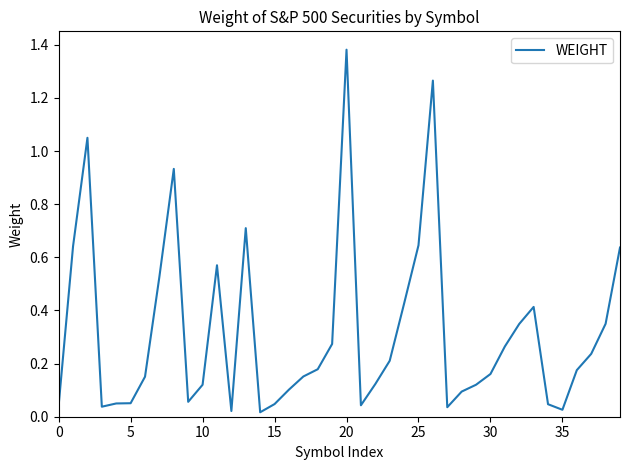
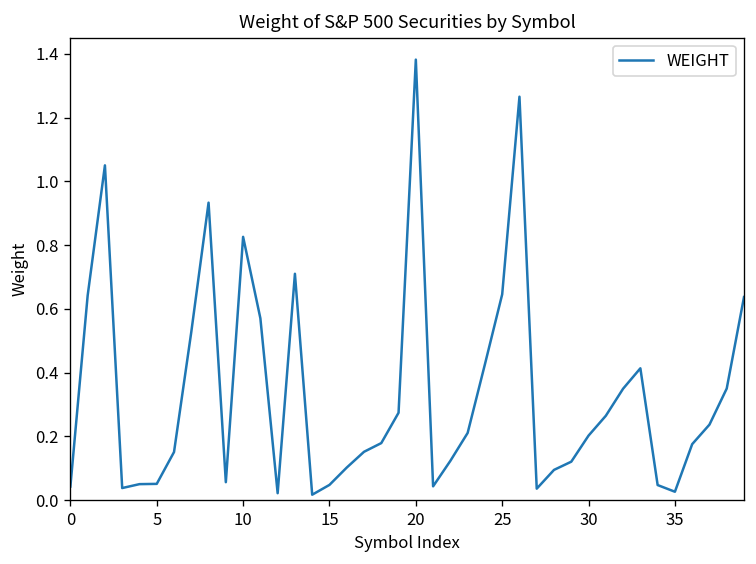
10: 0.12 -> 0.83
30: 0.16 -> 0.20
